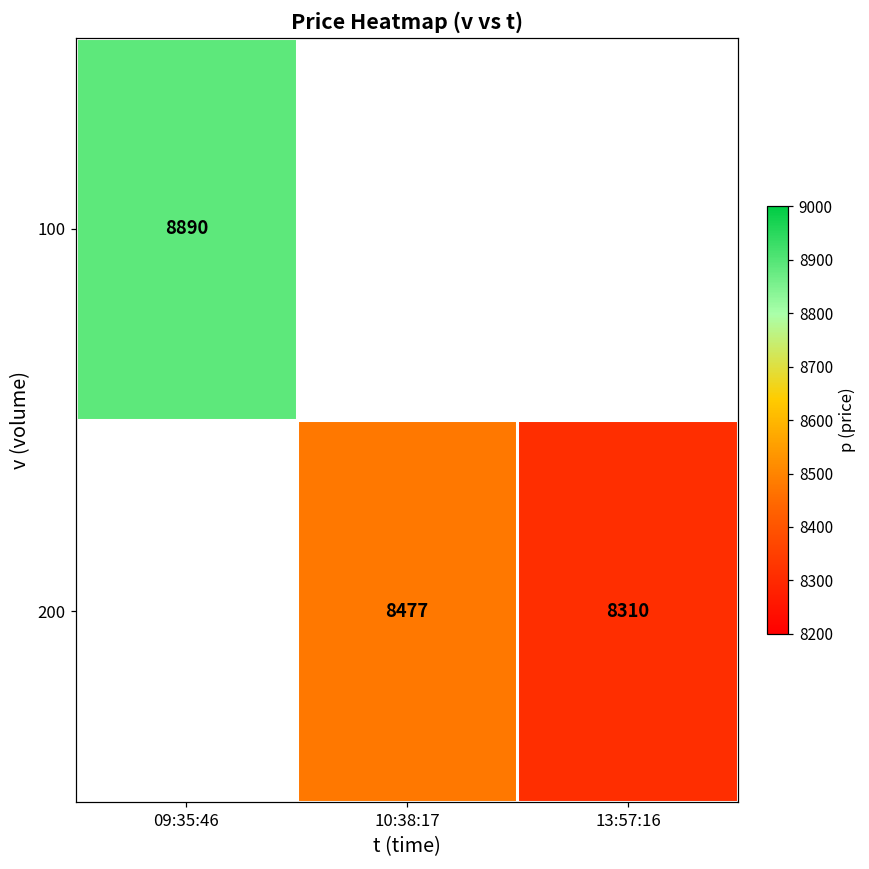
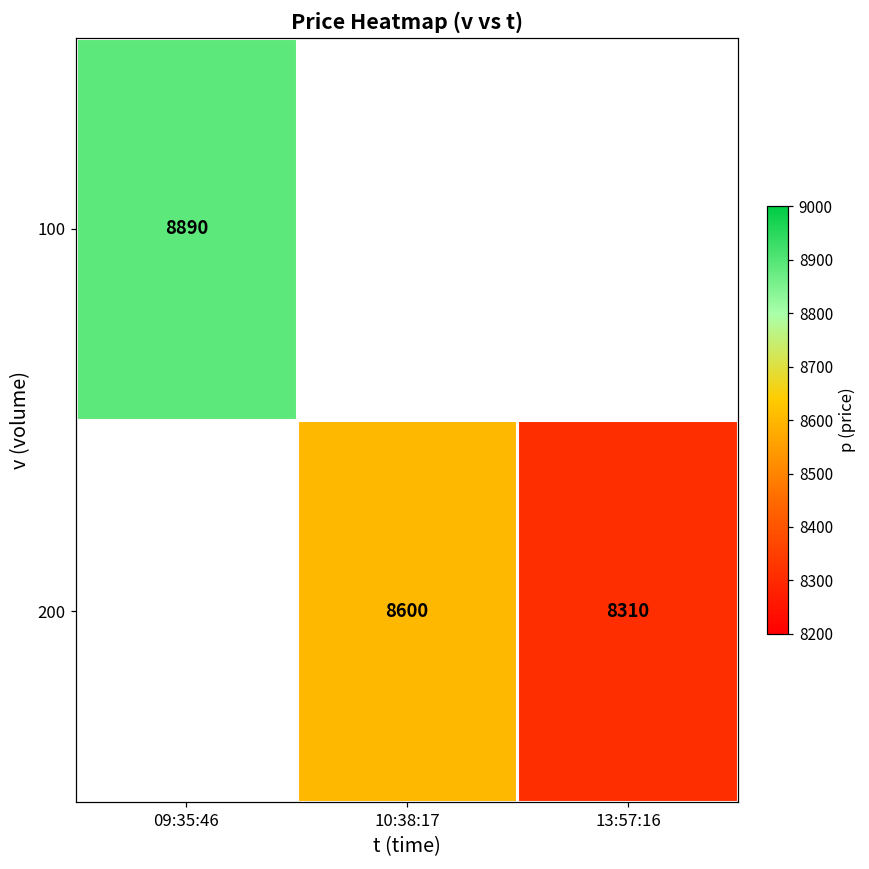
200, 10:38:17: 8477 -> 8600
